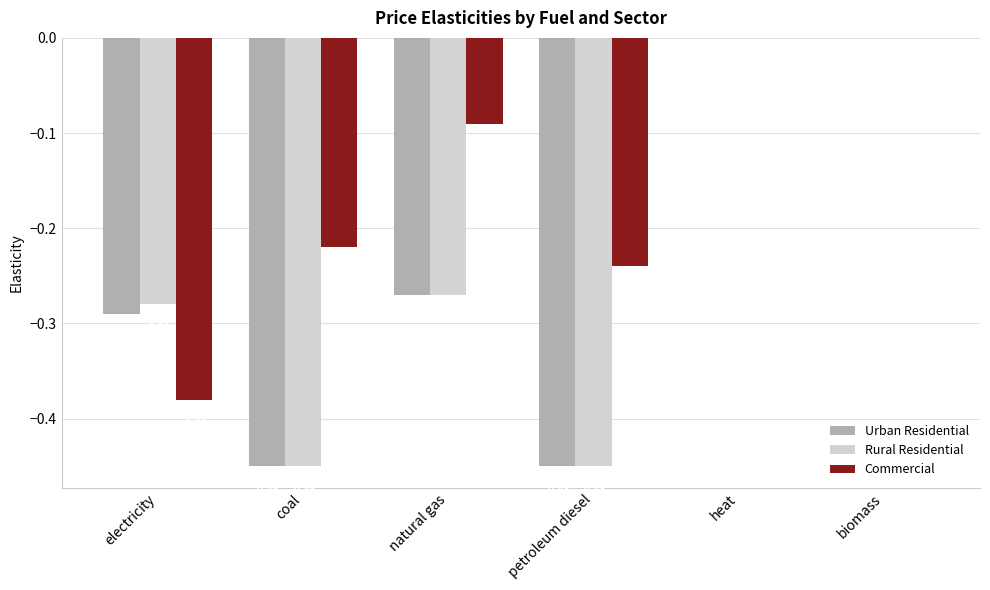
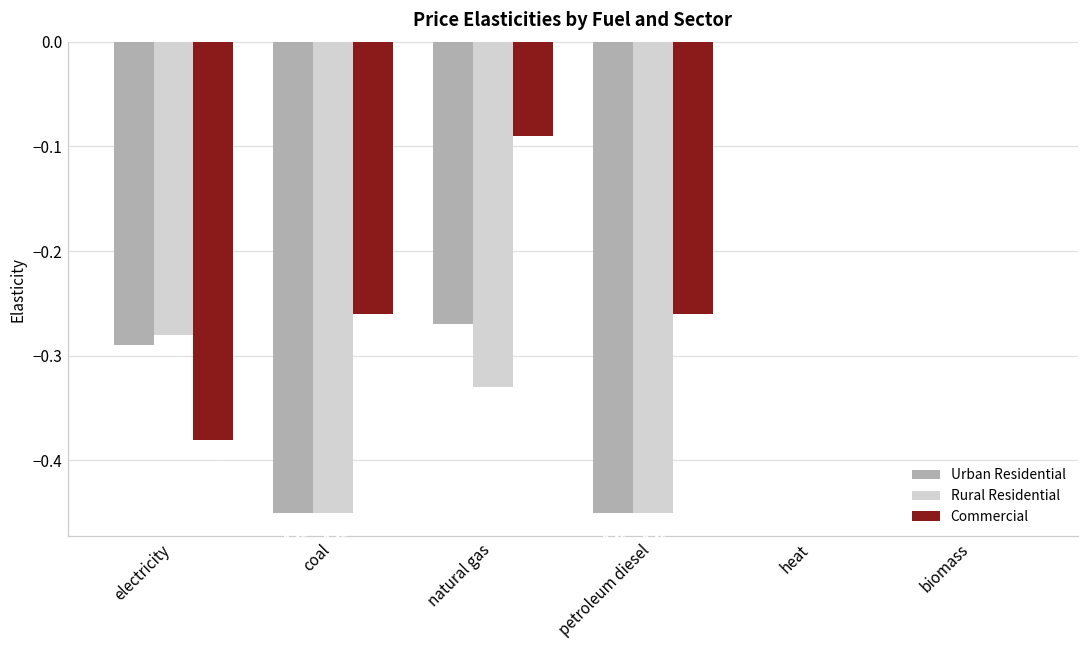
Commercial, coal: -0.22 -> -0.26
Rural Residential, natural gas: -0.27 -> -0.33
Commercial, petroleum diesel: -0.24 -> -0.26
